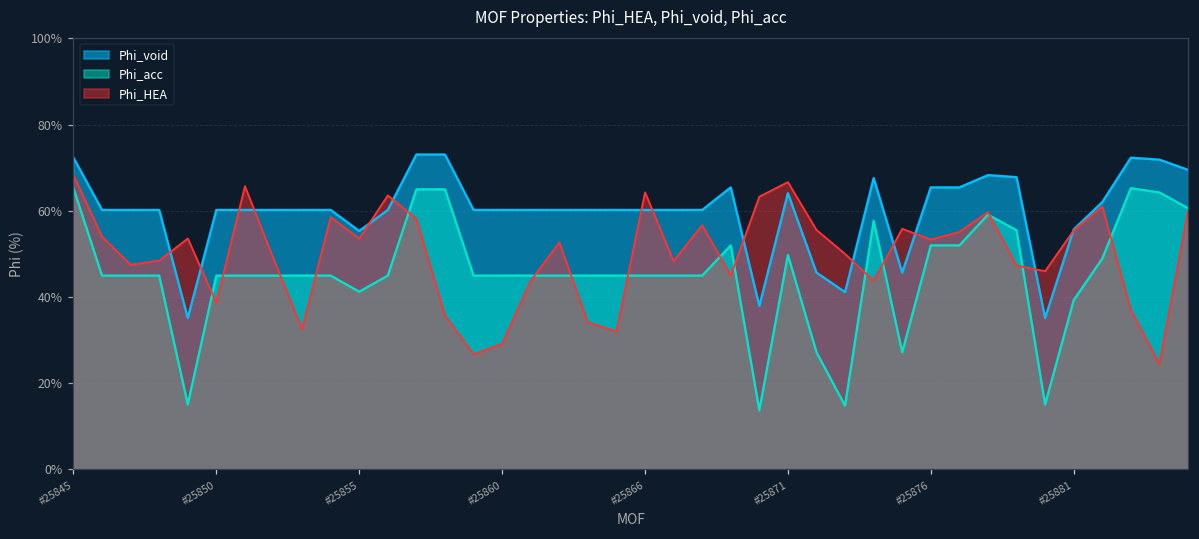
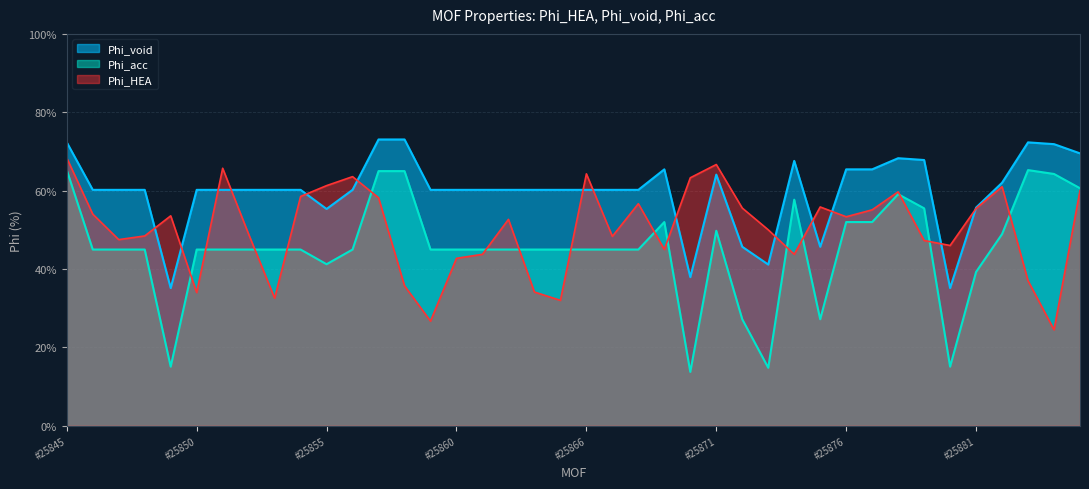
Phi_HEA, #25850: 39% -> 34%
Phi_HEA, #25855: 54% -> 61%
Phi_HEA, #25860: 29% -> 43%
